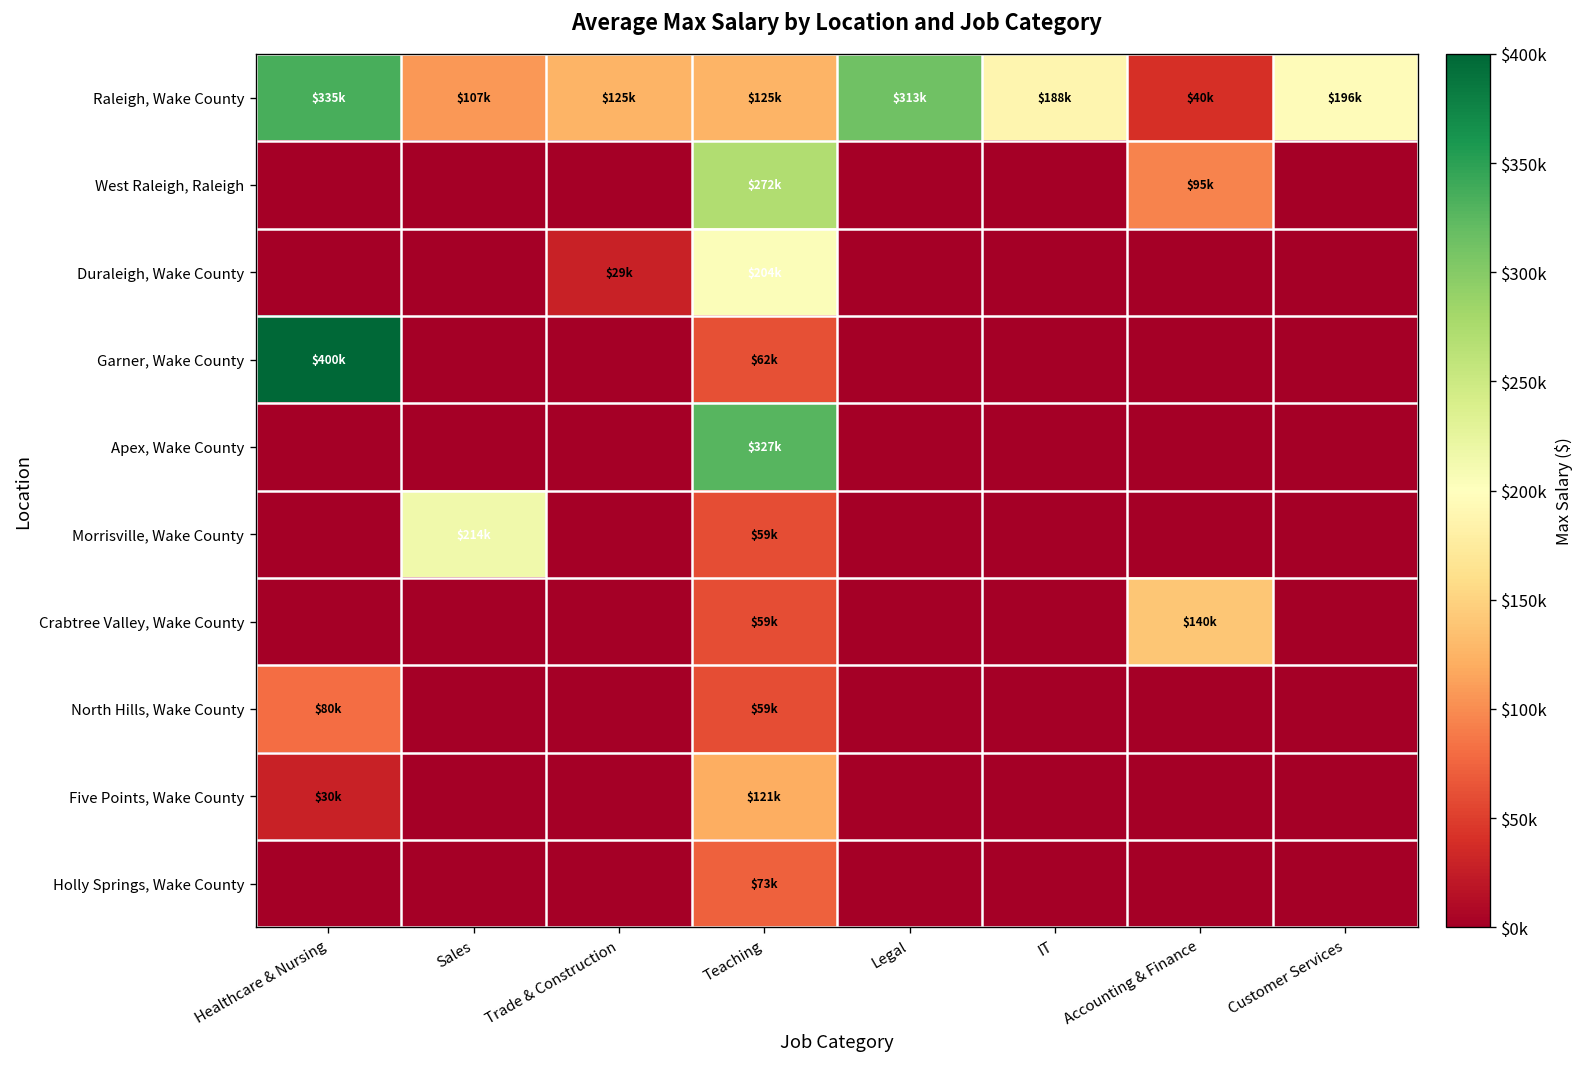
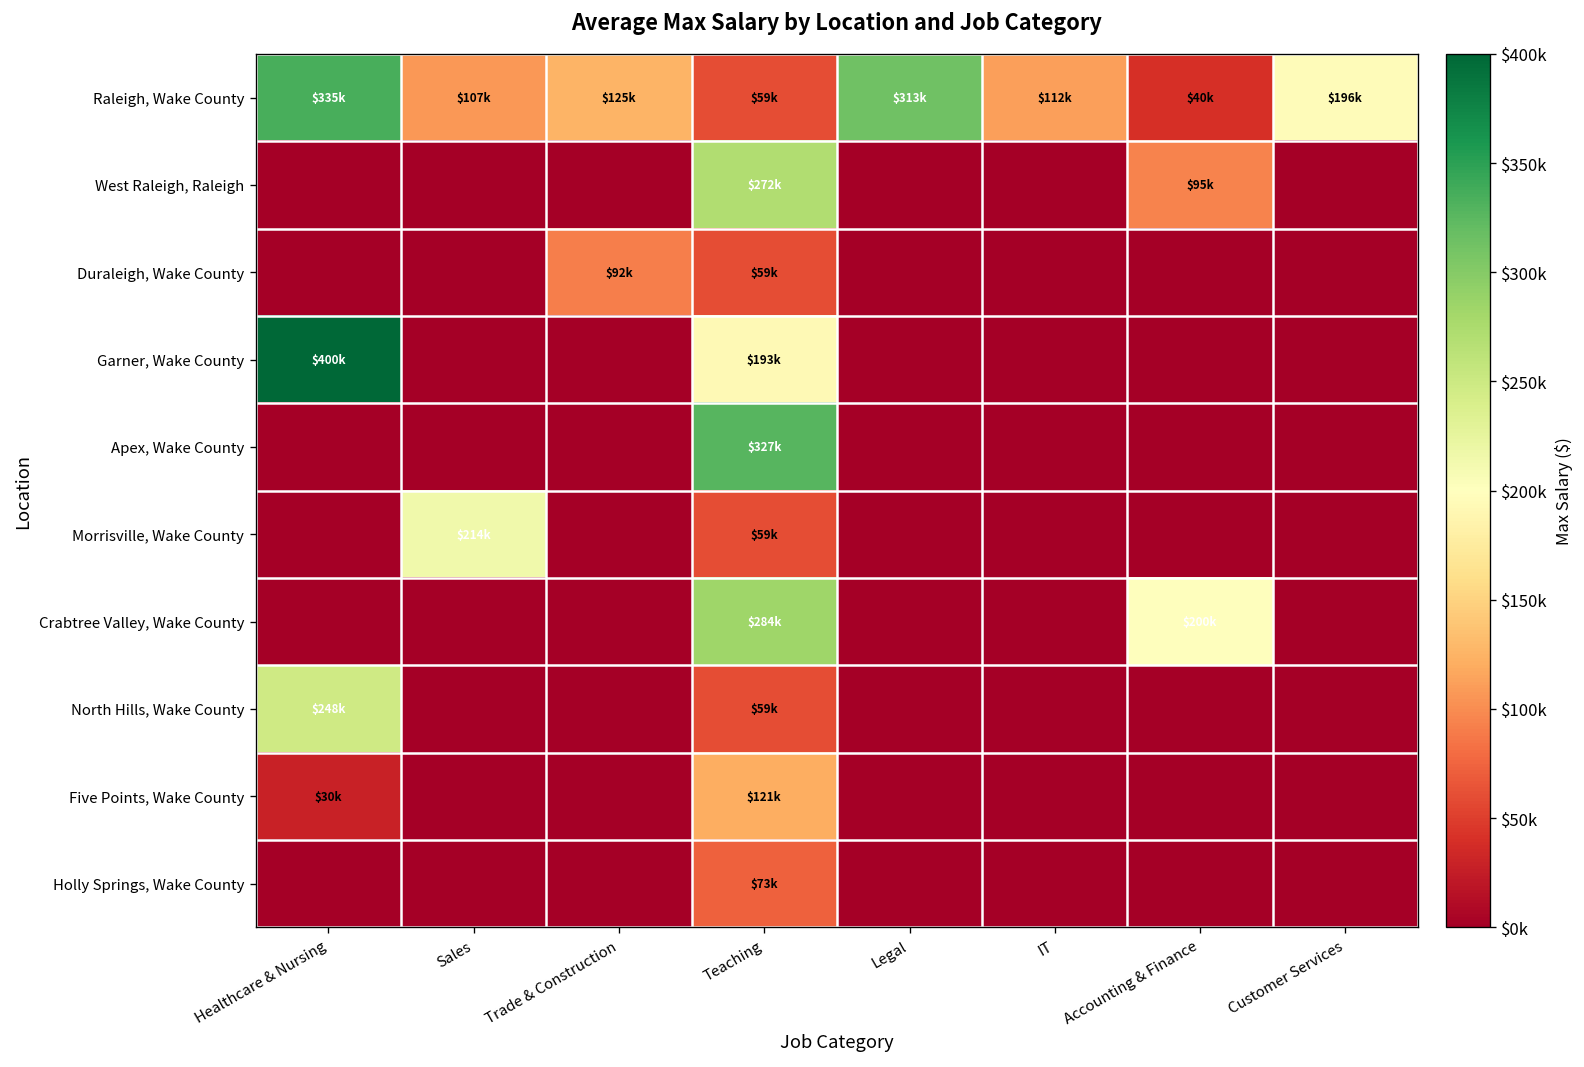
Raleigh, Wake County, Teaching: $125k -> $59k
Raleigh, Wake County, IT: $188k -> $112k
Duraleigh, Wake County, Trade & Construction: $29k -> $92k
Duraleigh, Wake County, Teaching: $204k -> $59k
Garner, Wake County, Teaching: $62k -> $193k
Crabtree Valley, Wake County, Teaching: $59k -> $284k
Crabtree Valley, Wake County, Accounting & Finance: $140k -> $200k
North Hills, Wake County, Healthcare & Nursing: $80k -> $248k
